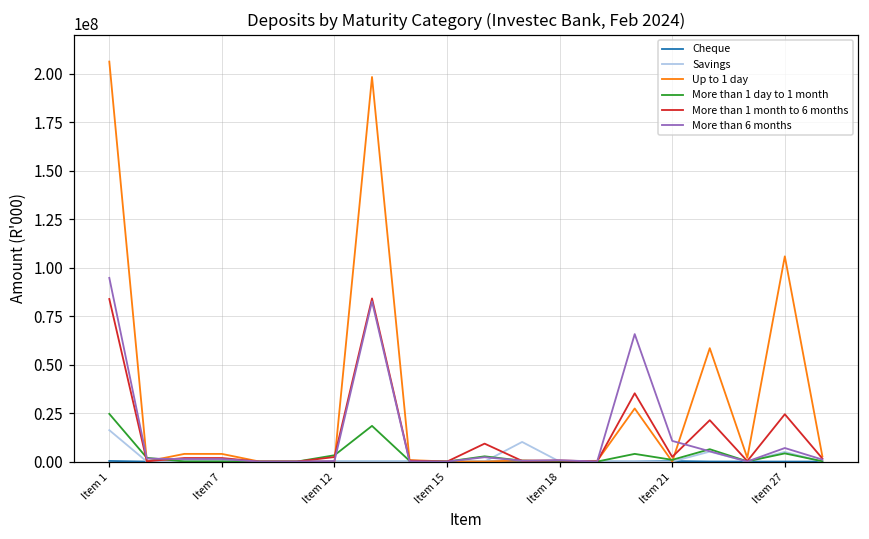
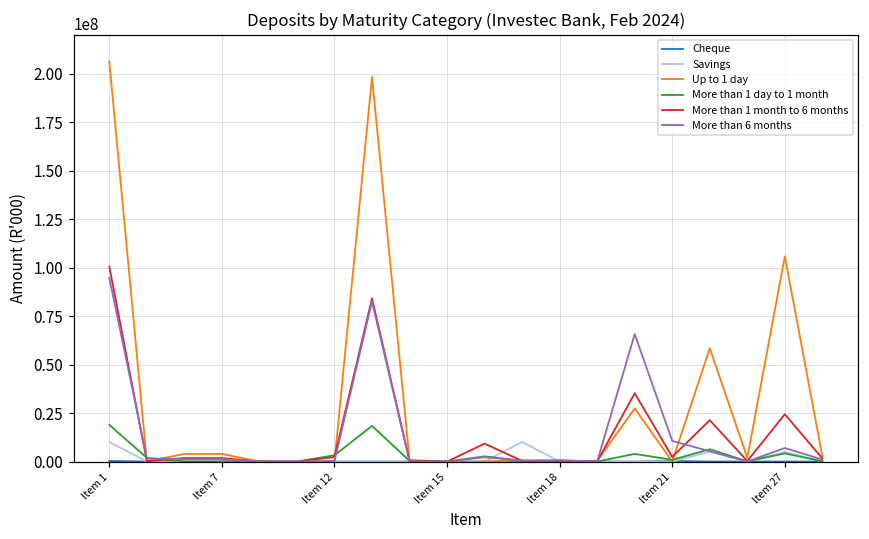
Savings, Item 1: 16000000 -> 10000000
More than 1 day to 1 month, Item 1: 25000000 -> 19000000
More than 1 month to 6 months, Item 1: 84000000 -> 100000000
